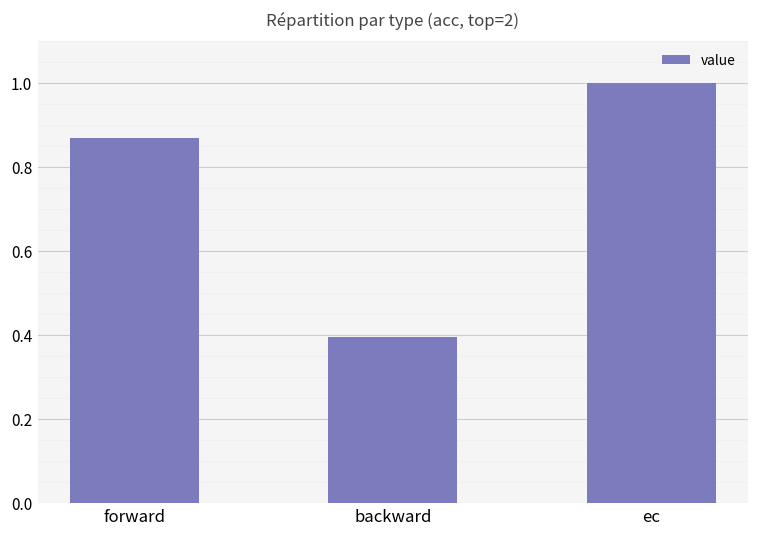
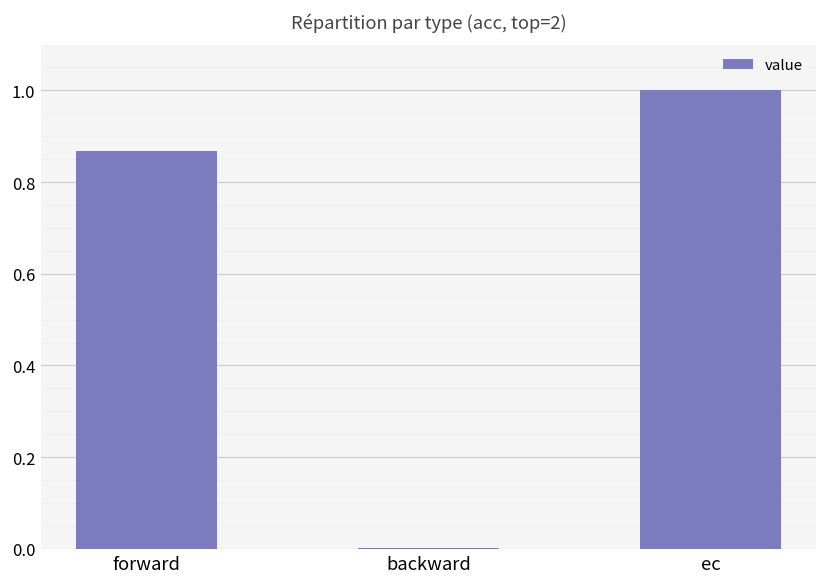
backward: 0.39 -> 0.00
